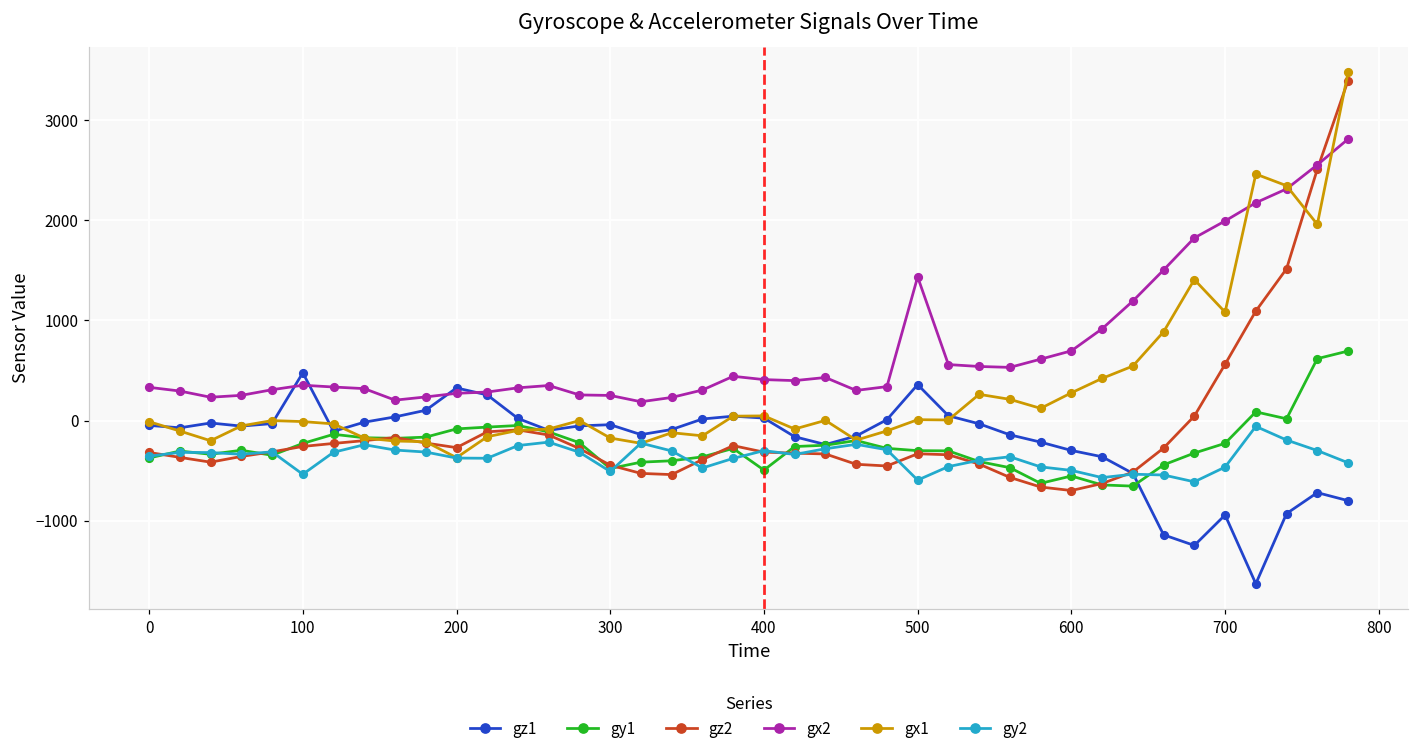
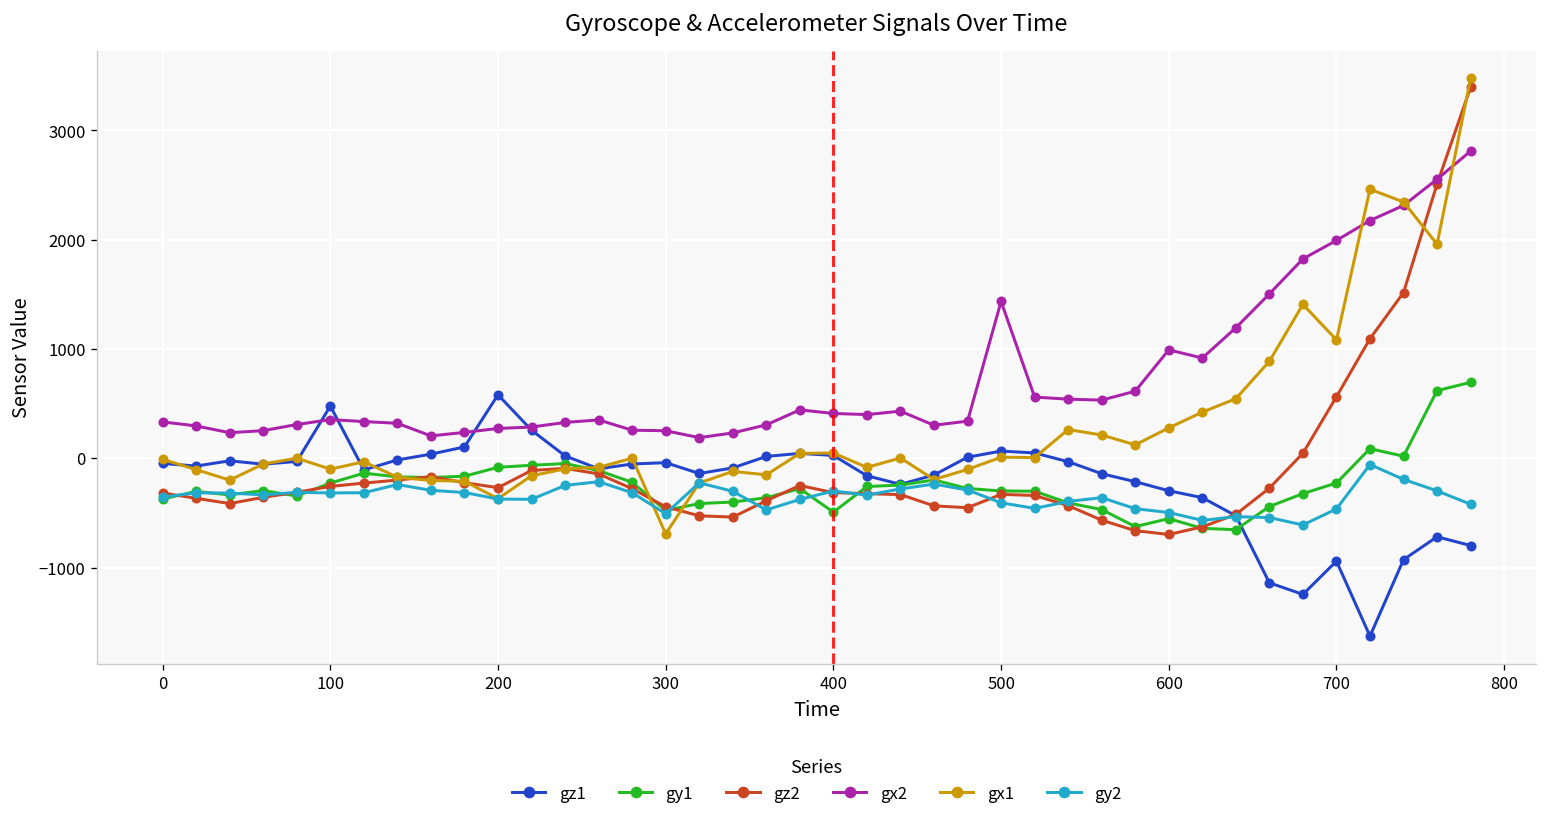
gx1, 100: 0 -> -100
gy2, 100: -500 -> -300
gz1, 200: 300 -> 600
gx1, 300: -200 -> -700
gz1, 500: 400 -> 100
gy2, 500: -600 -> -400
gx2, 600: 700 -> 1000
